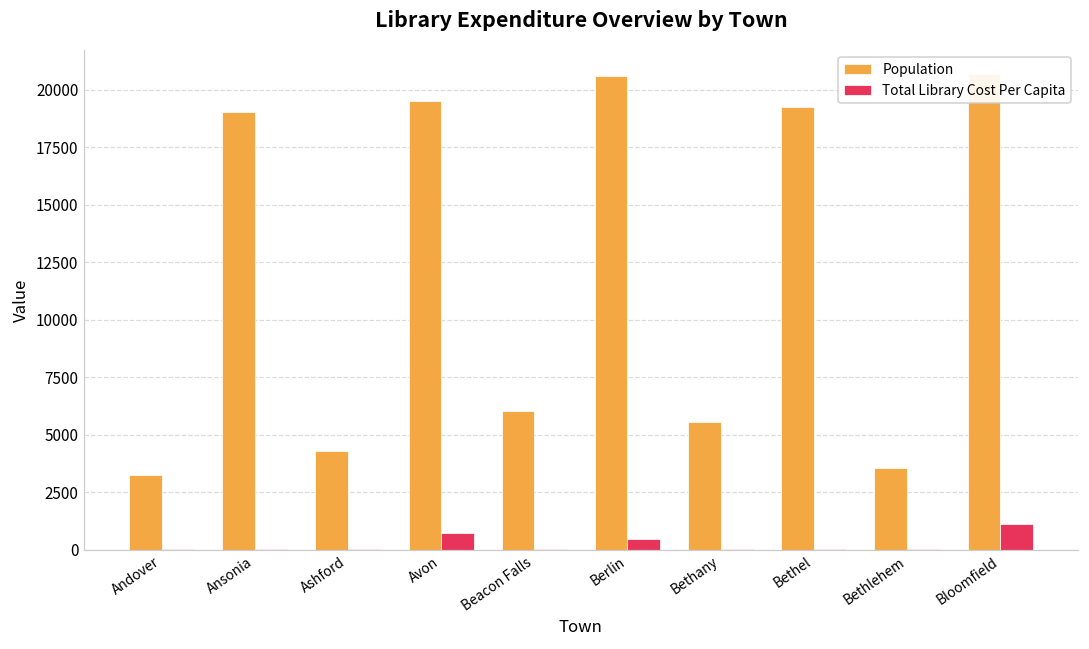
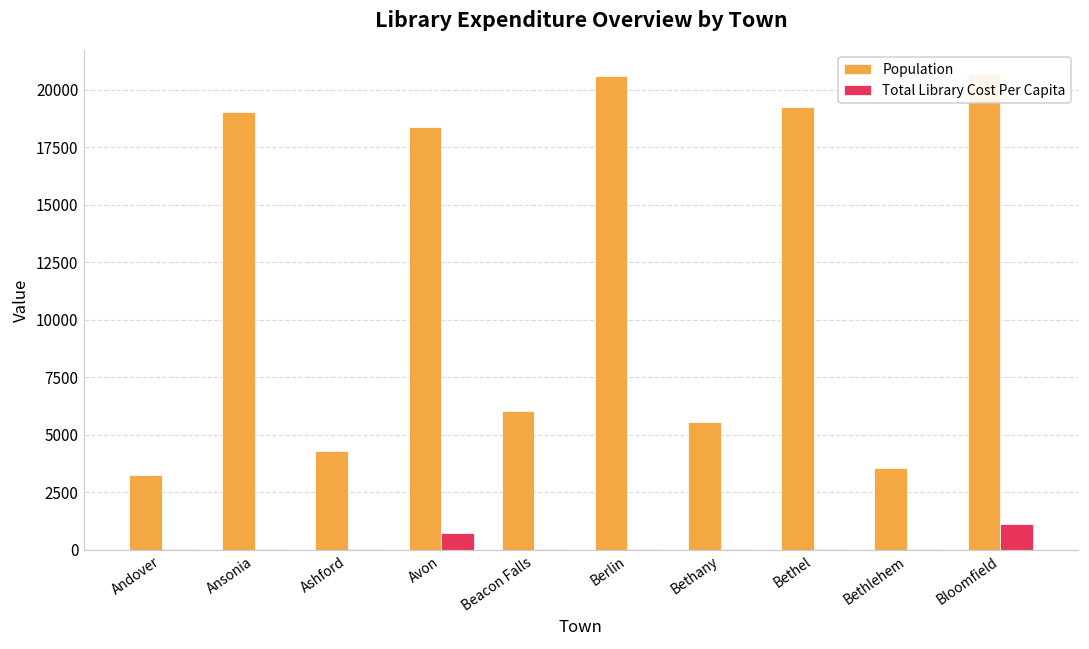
Population, Avon: 19500 -> 18400
Total Library Cost Per Capita, Berlin: 500 -> 100
